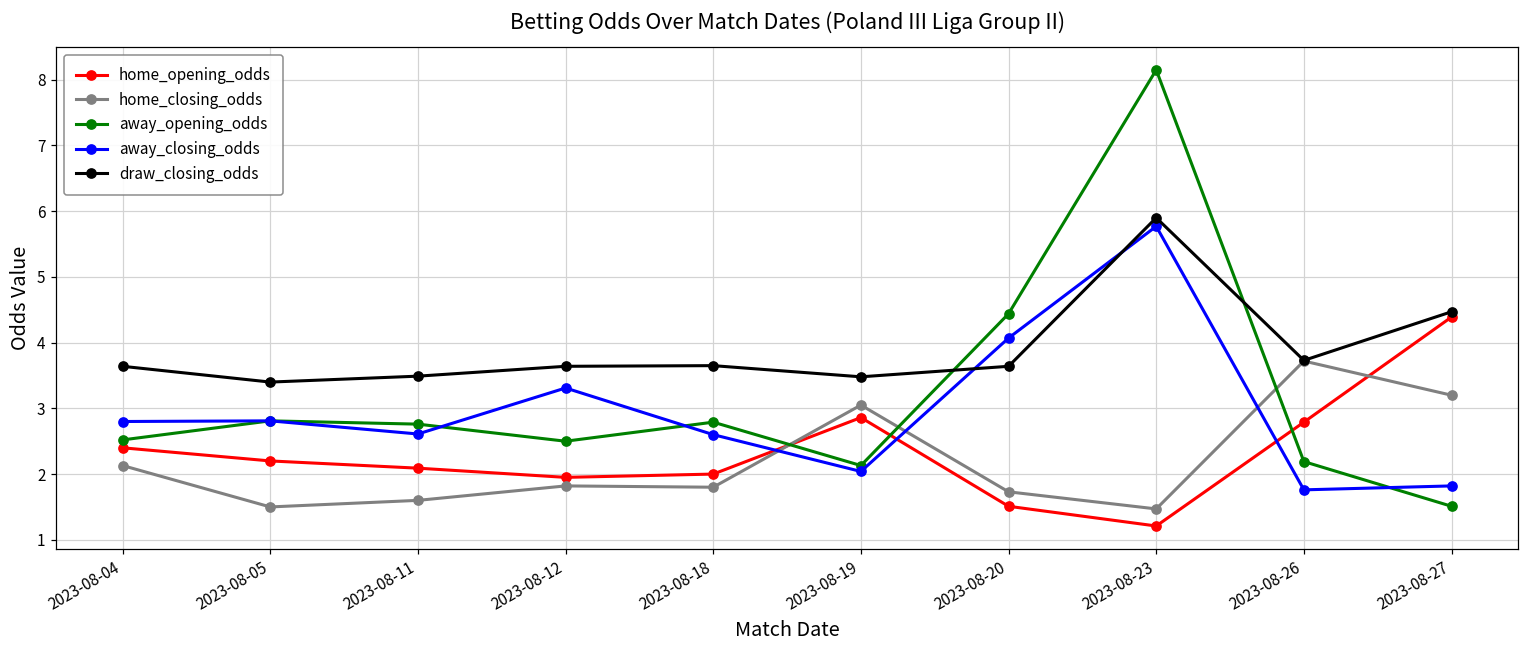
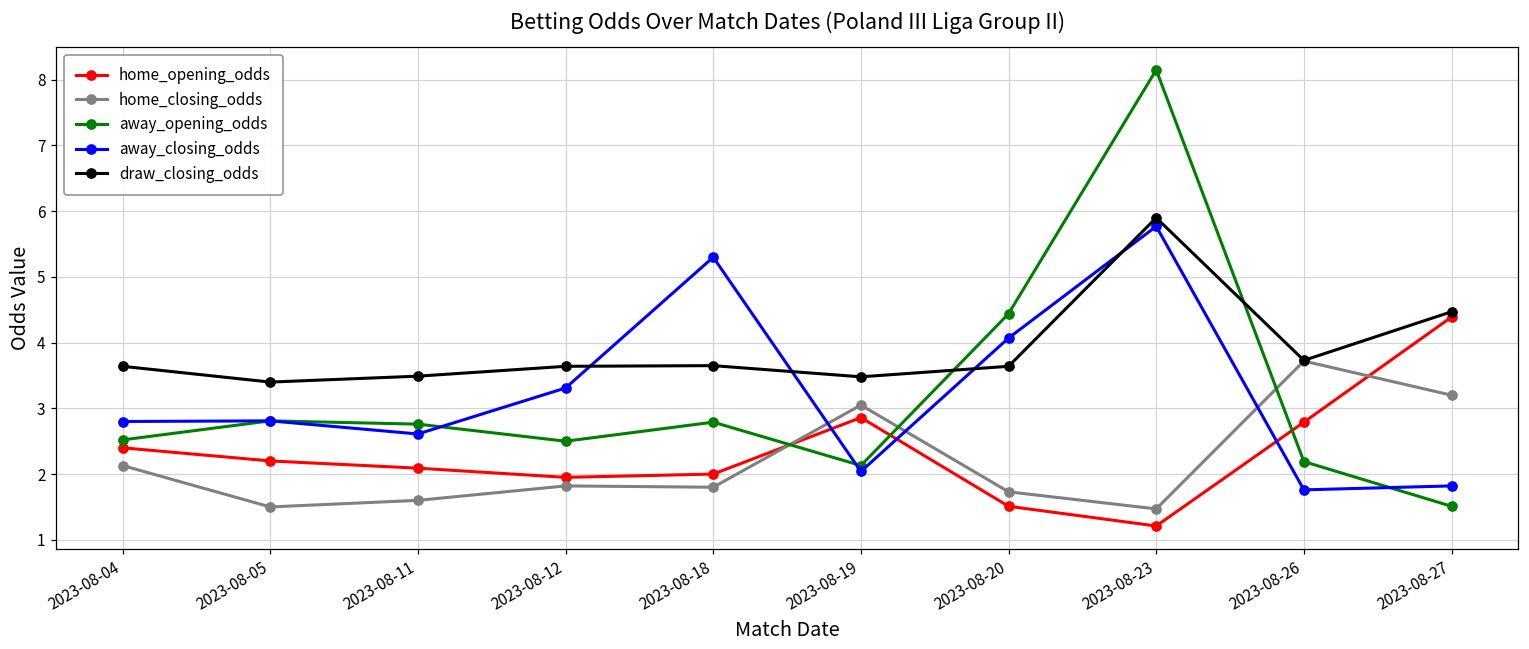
away_closing_odds, 2023-08-18: 2.6 -> 5.3
